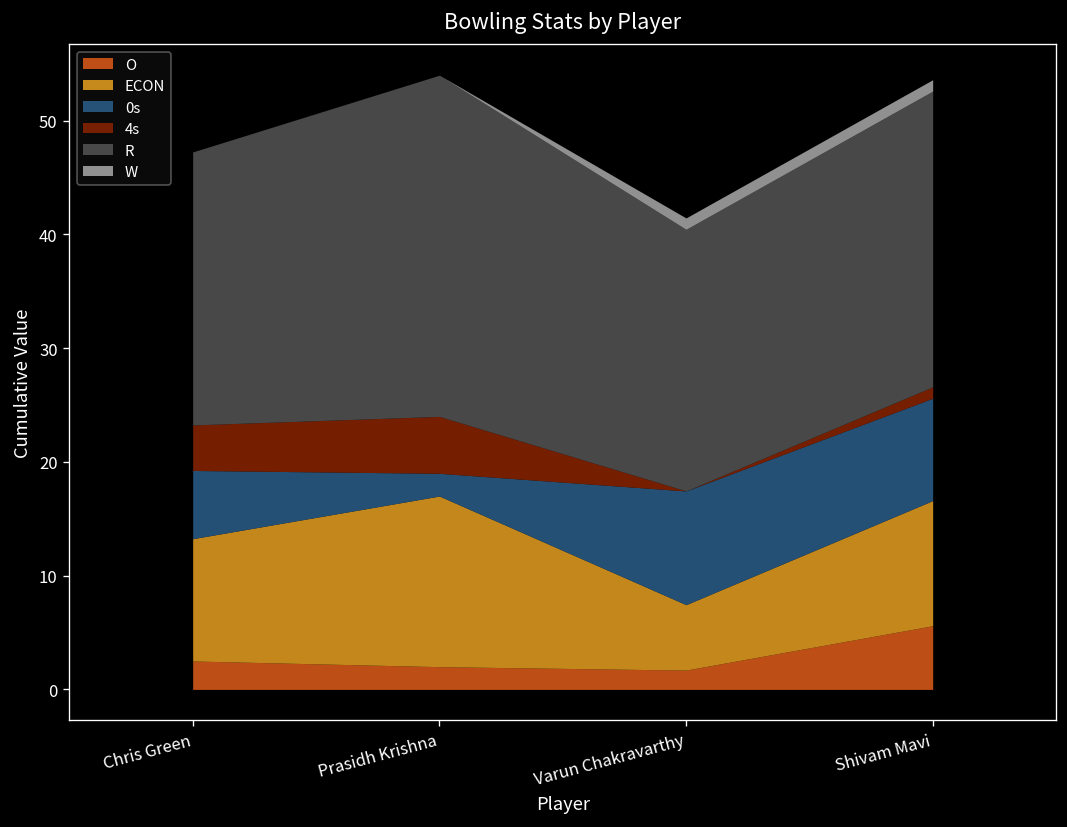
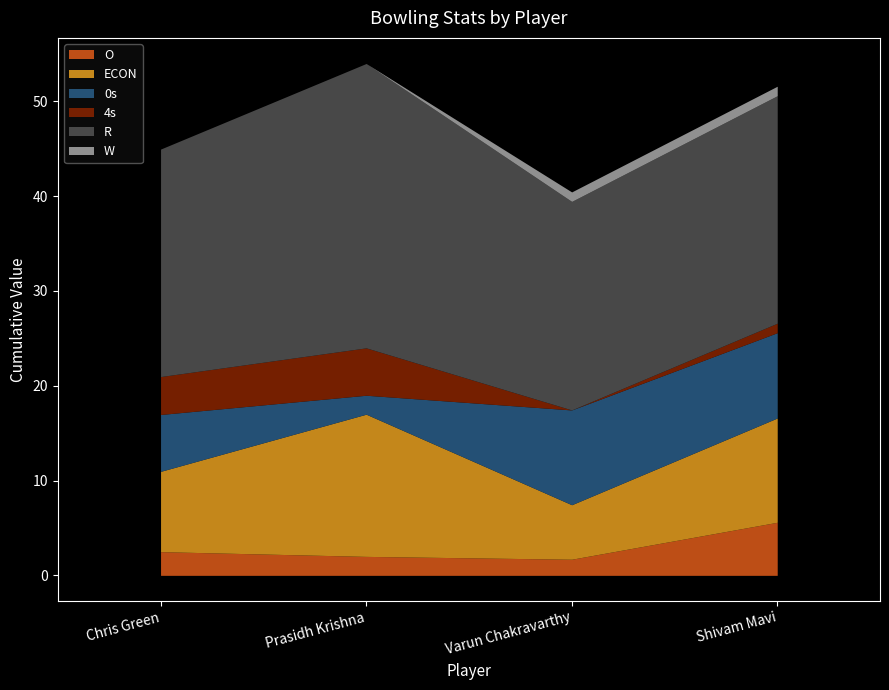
ECON, Chris Green: 11 -> 8
R, Varun Chakravarthy: 23 -> 22
R, Shivam Mavi: 26 -> 24
